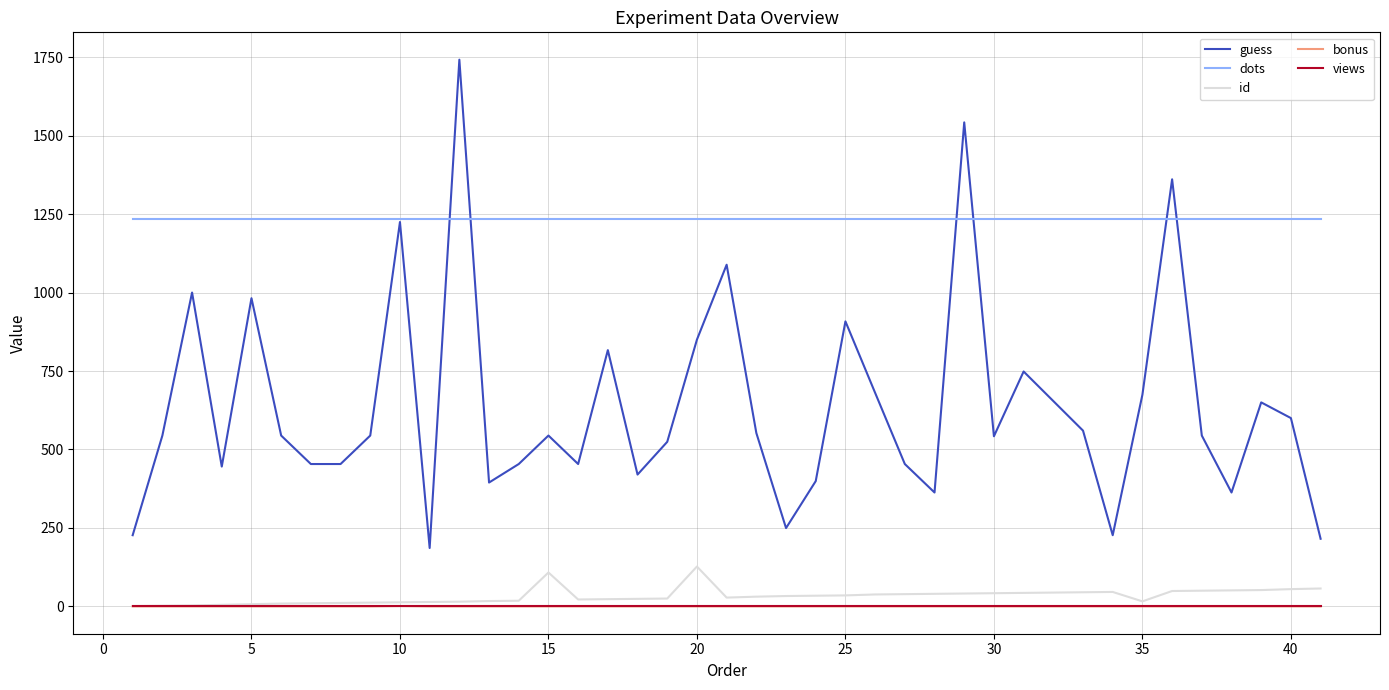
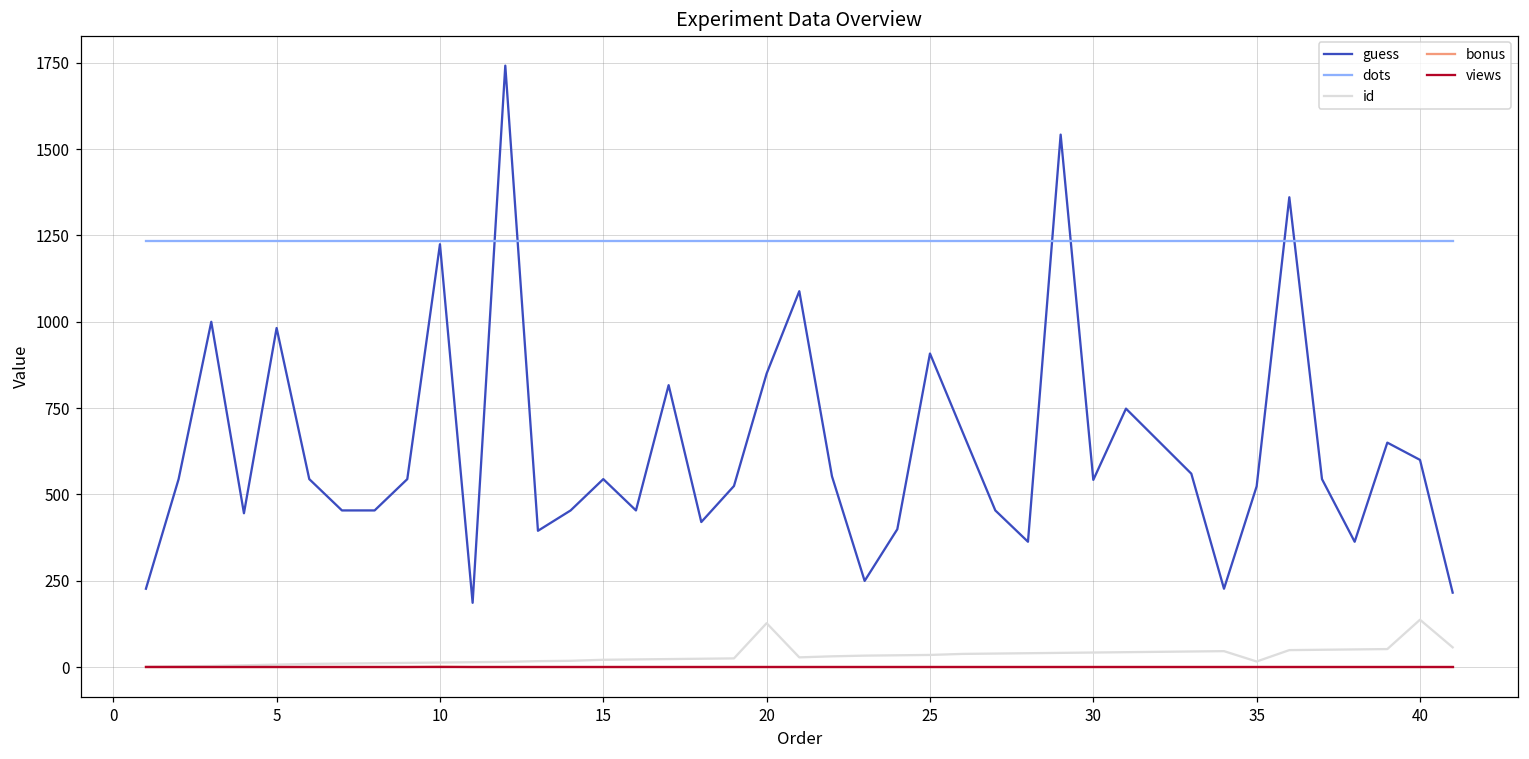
id, 15: 110 -> 20
guess, 35: 670 -> 520
id, 40: 60 -> 140
